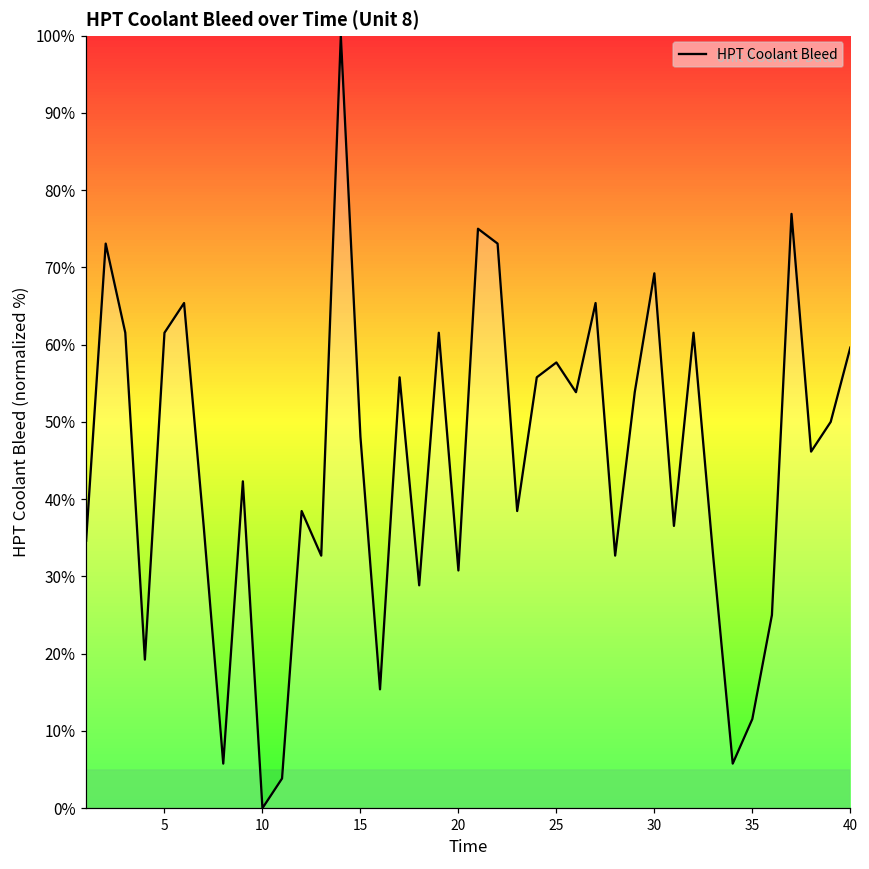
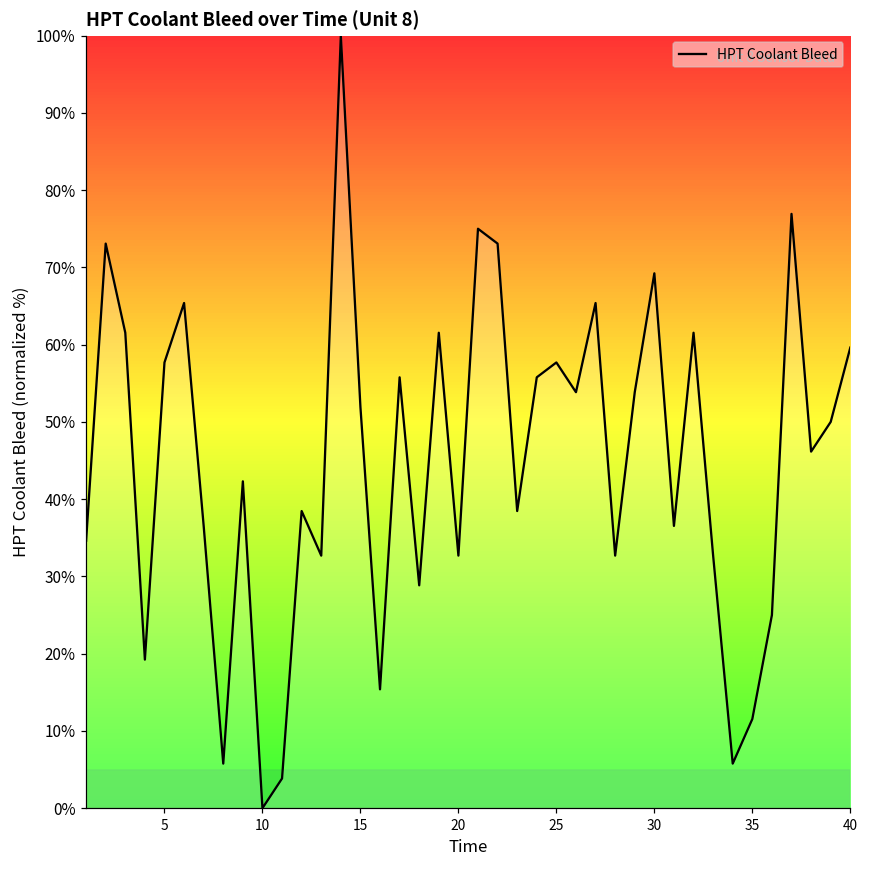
5: 62% -> 58%
15: 48% -> 52%
20: 31% -> 33%
